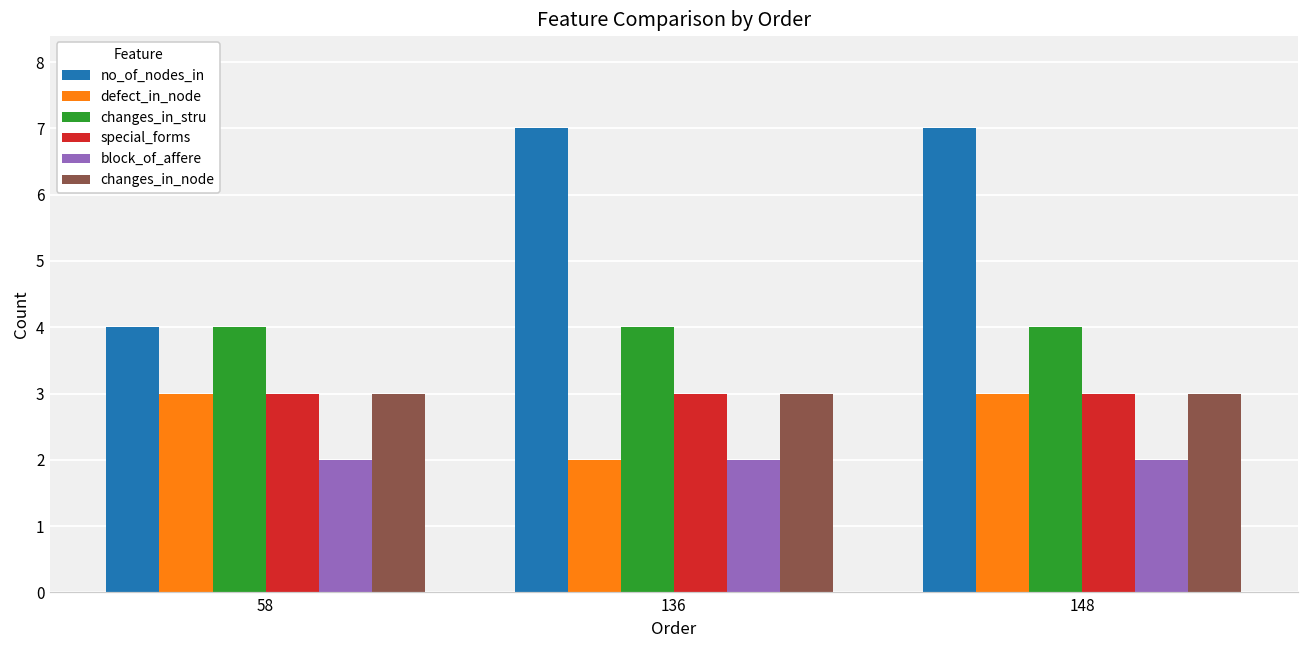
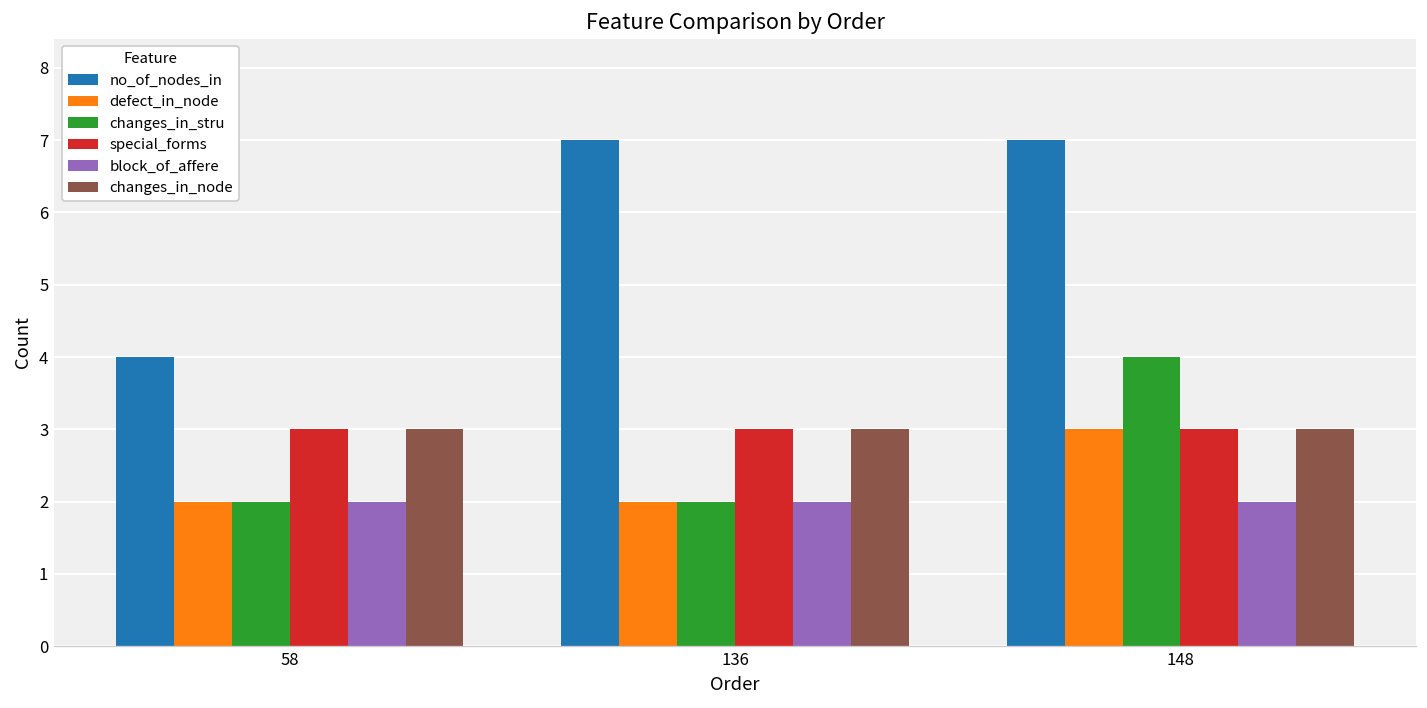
defect_in_node, 58: 3 -> 2
changes_in_stru, 58: 4 -> 2
changes_in_stru, 136: 4 -> 2
